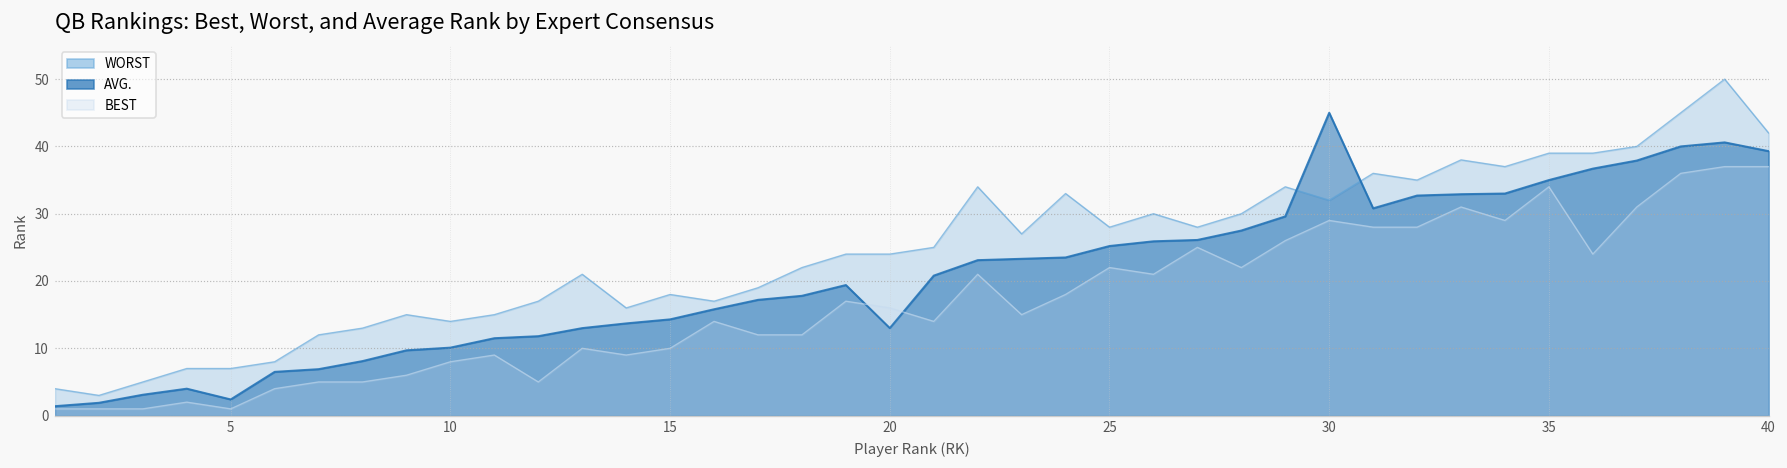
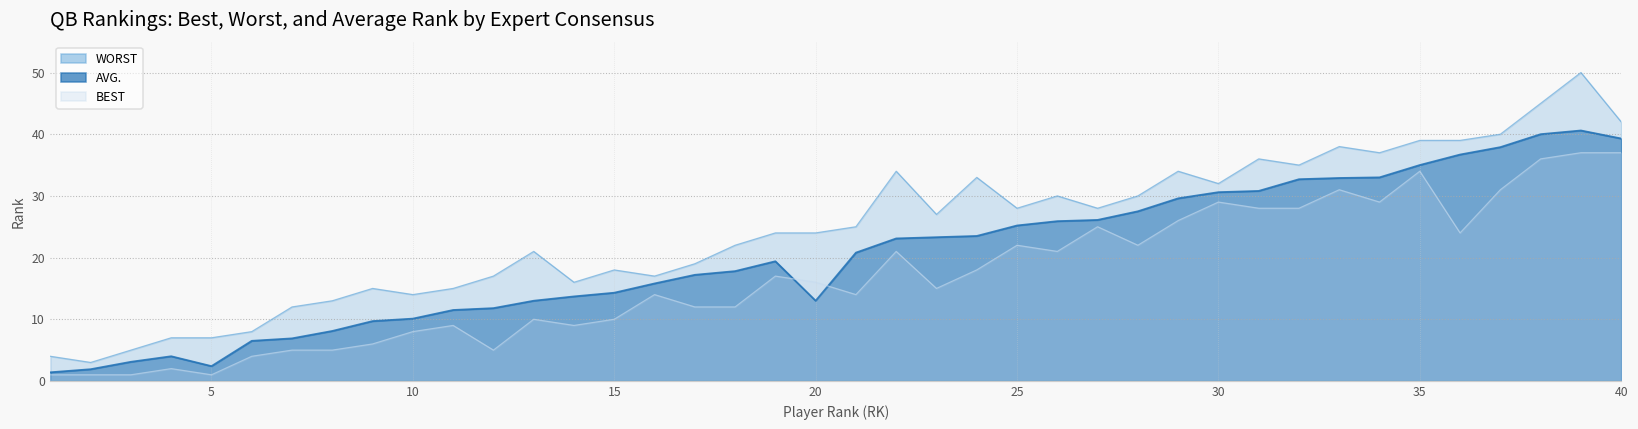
AVG., 30: 45 -> 31
